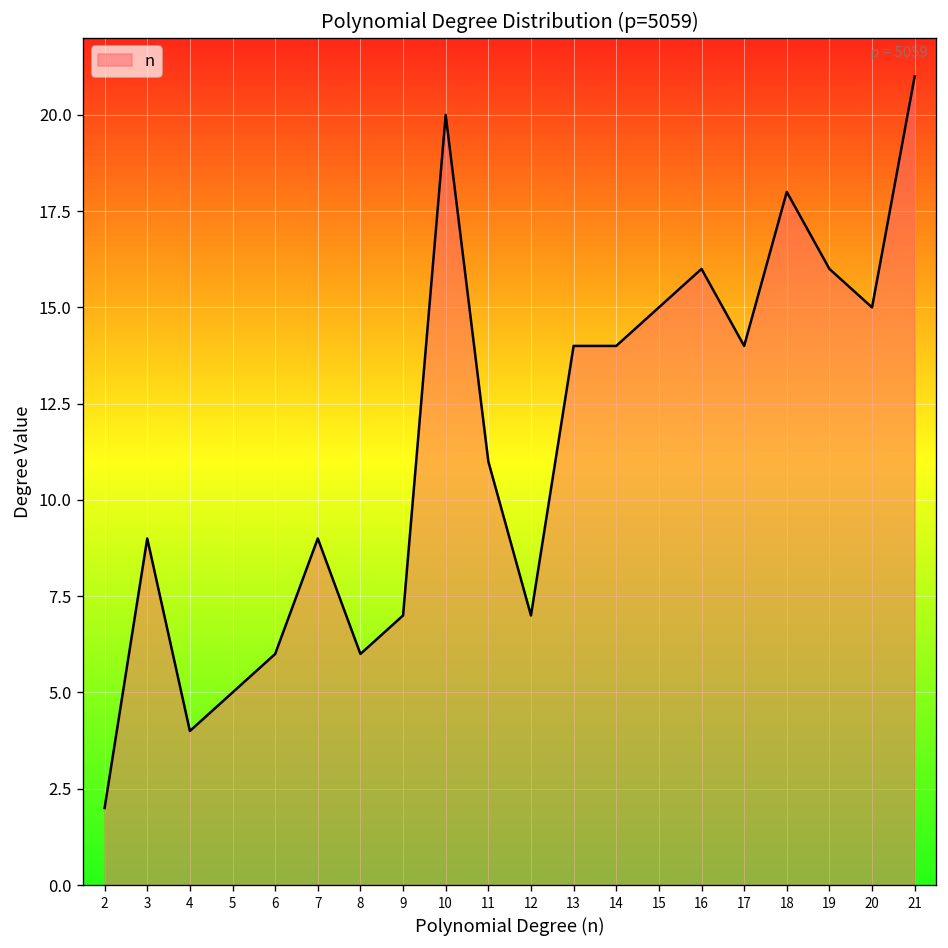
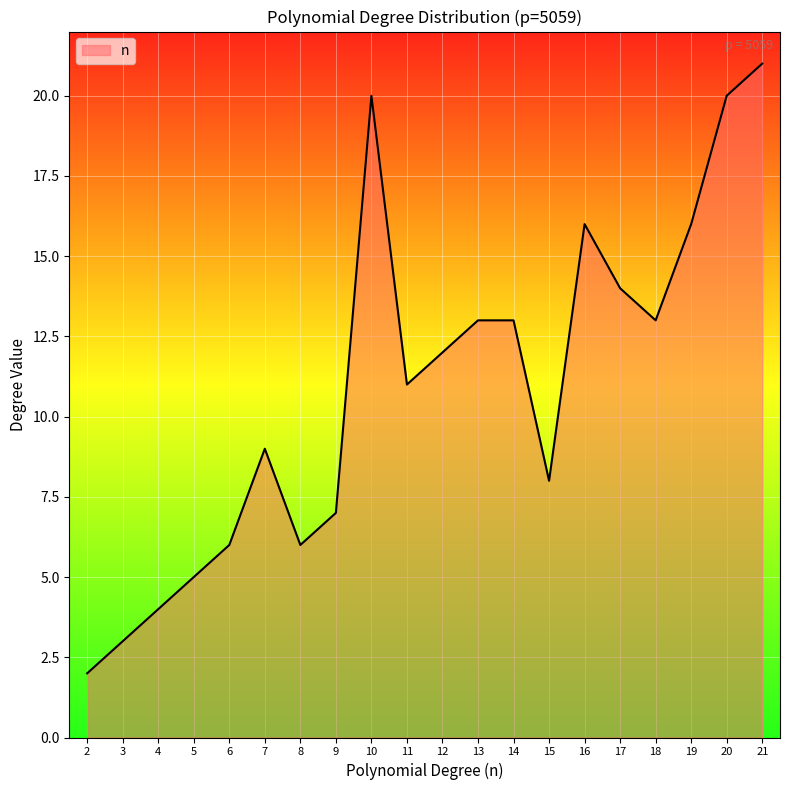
3: 9 -> 3
12: 7 -> 12
13: 14 -> 13
14: 14 -> 13
15: 15 -> 8
18: 18 -> 13
20: 15 -> 20
